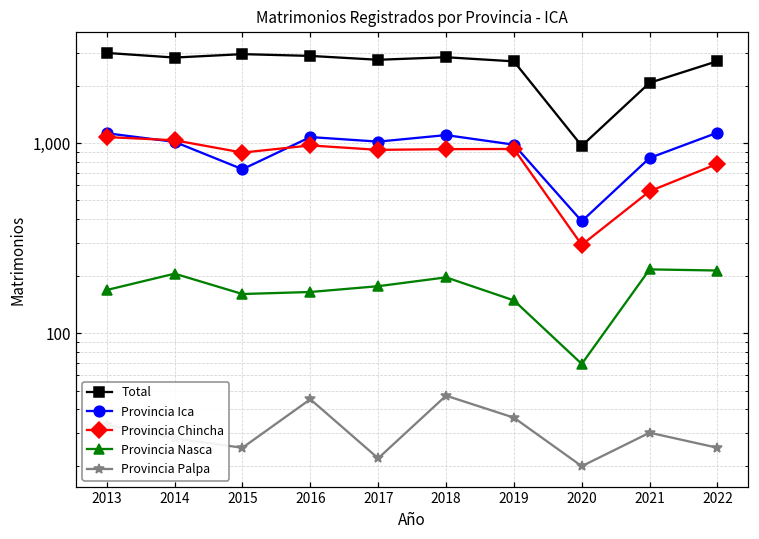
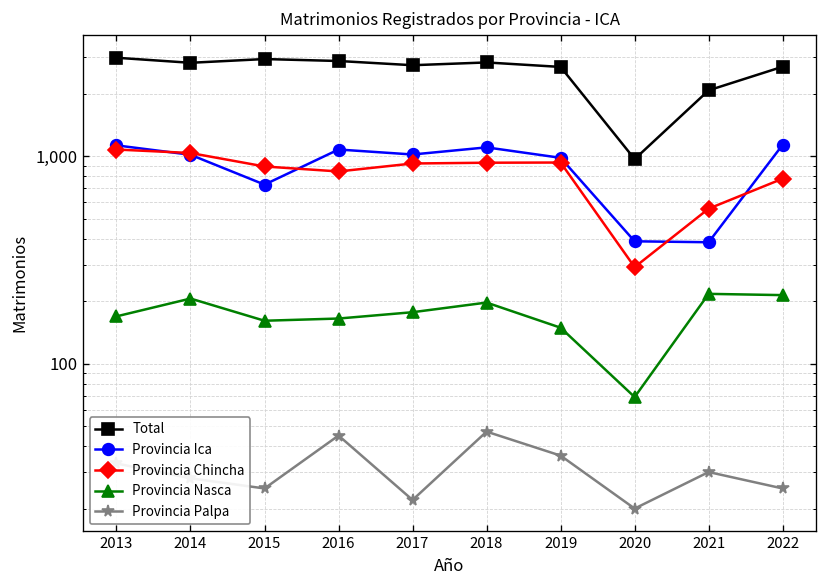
Provincia Chincha, 2016: 1,000 -> 800
Provincia Ica, 2021: 800 -> 390
